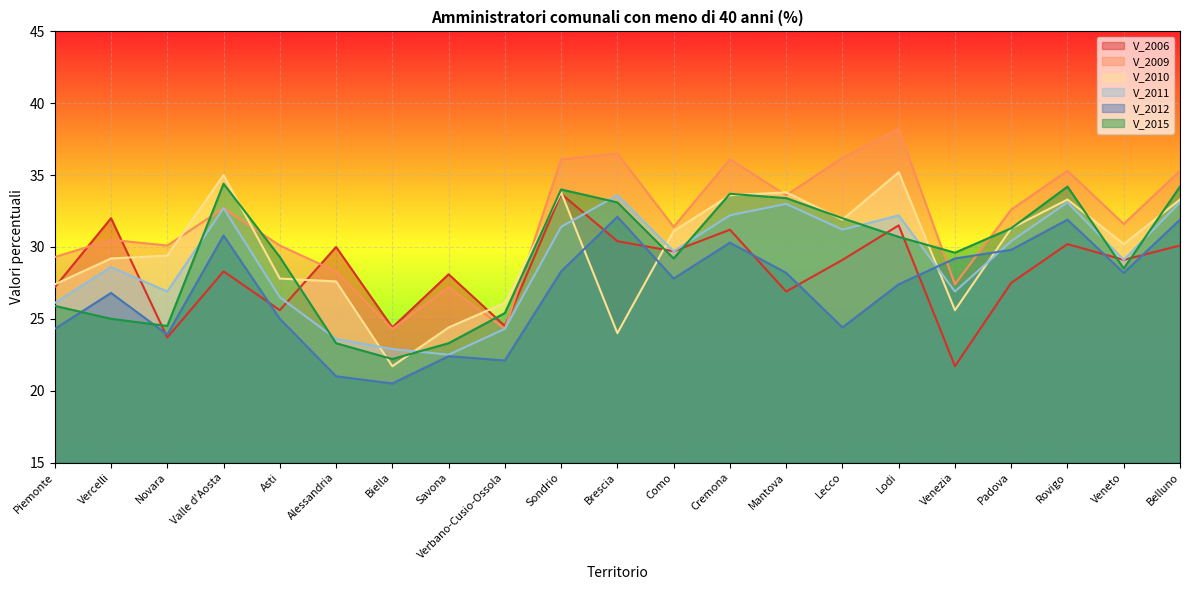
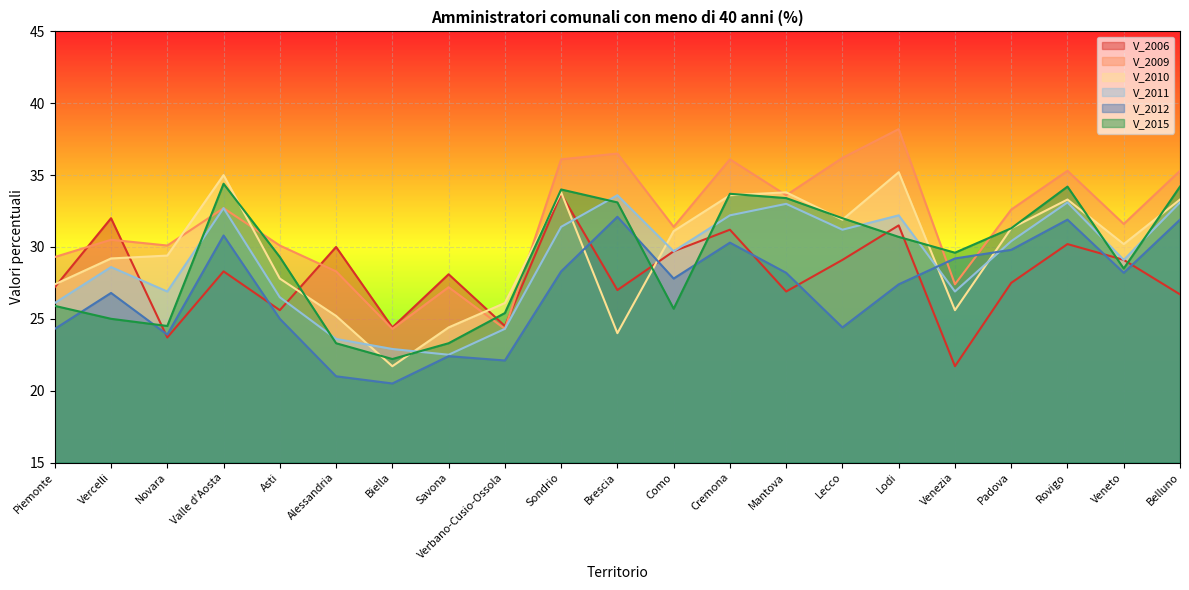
V_2010, Alessandria: 27.6 -> 25.2
V_2006, Brescia: 30.4 -> 27.0
V_2015, Como: 29.2 -> 25.7
V_2006, Belluno: 30.1 -> 26.7
